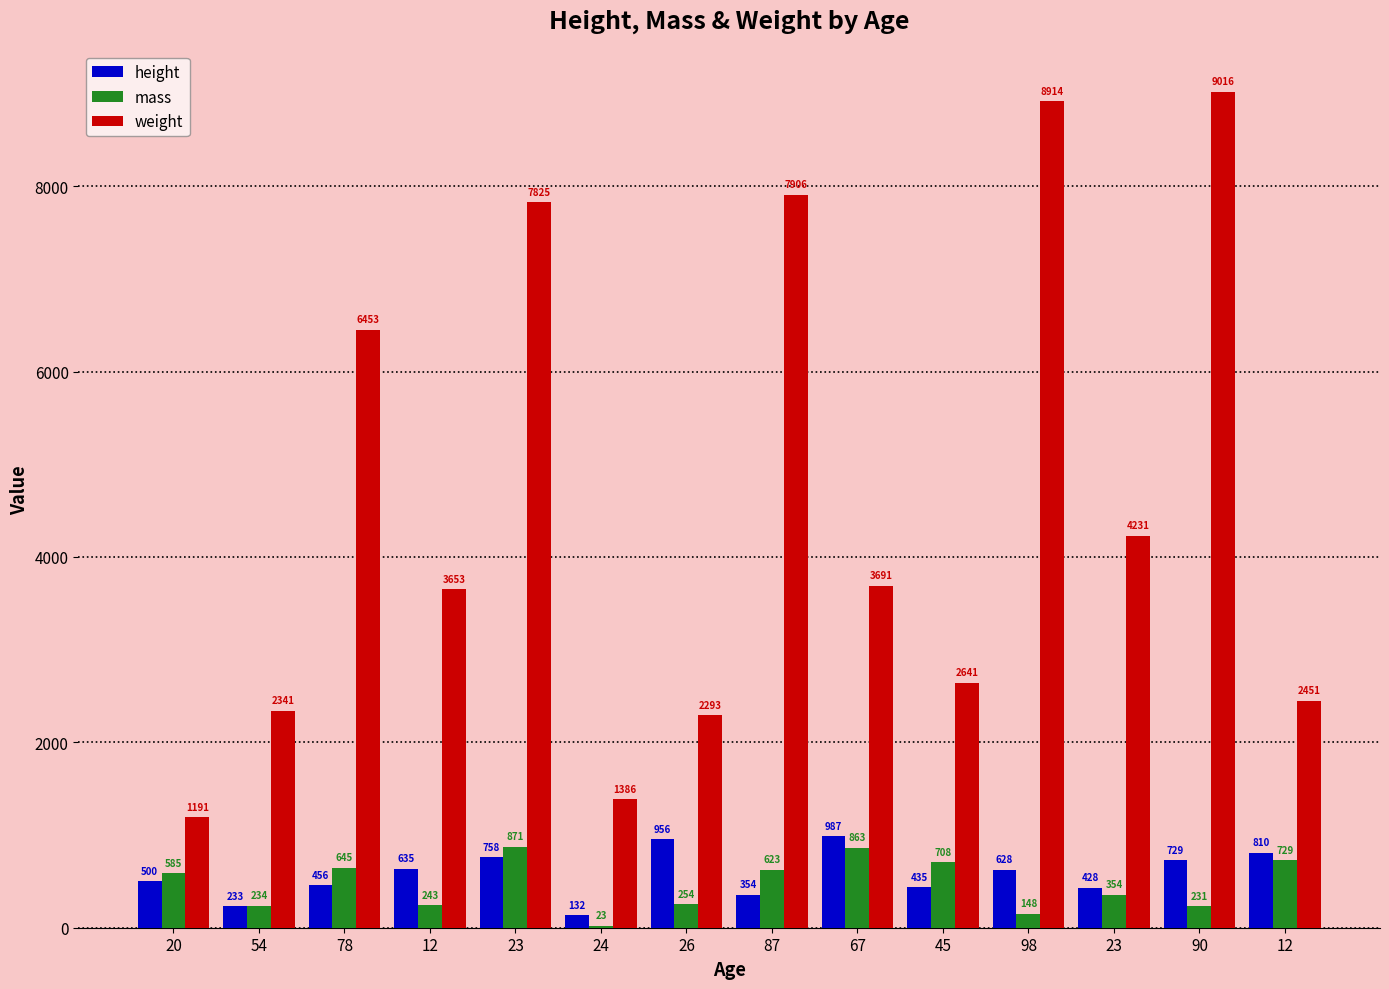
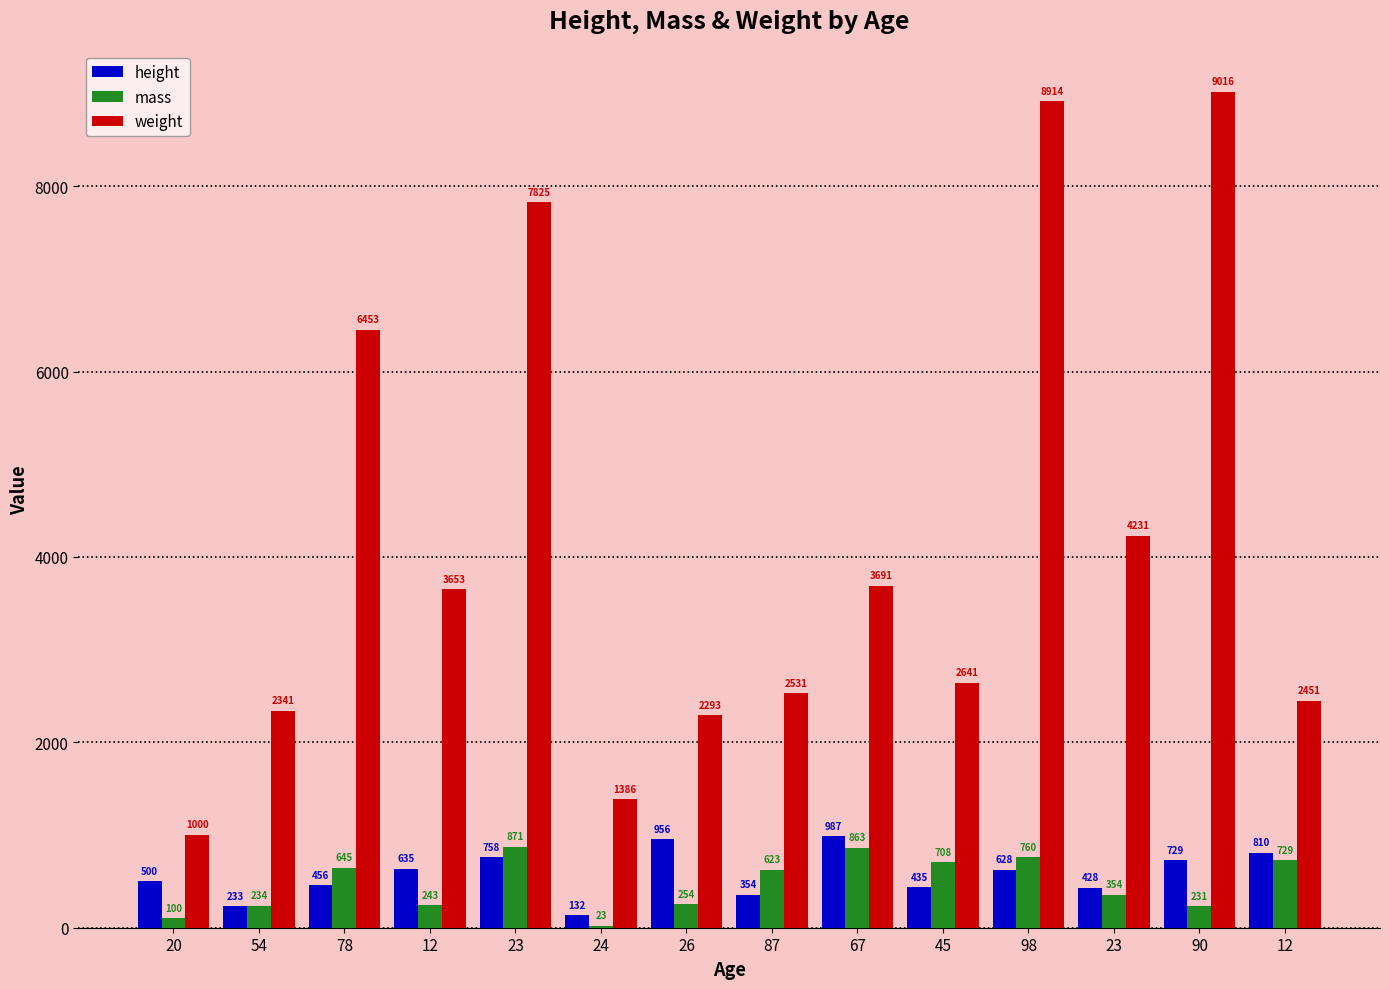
mass, 20: 585 -> 100
weight, 20: 1191 -> 1000
weight, 87: 7906 -> 2531
mass, 98: 148 -> 760
